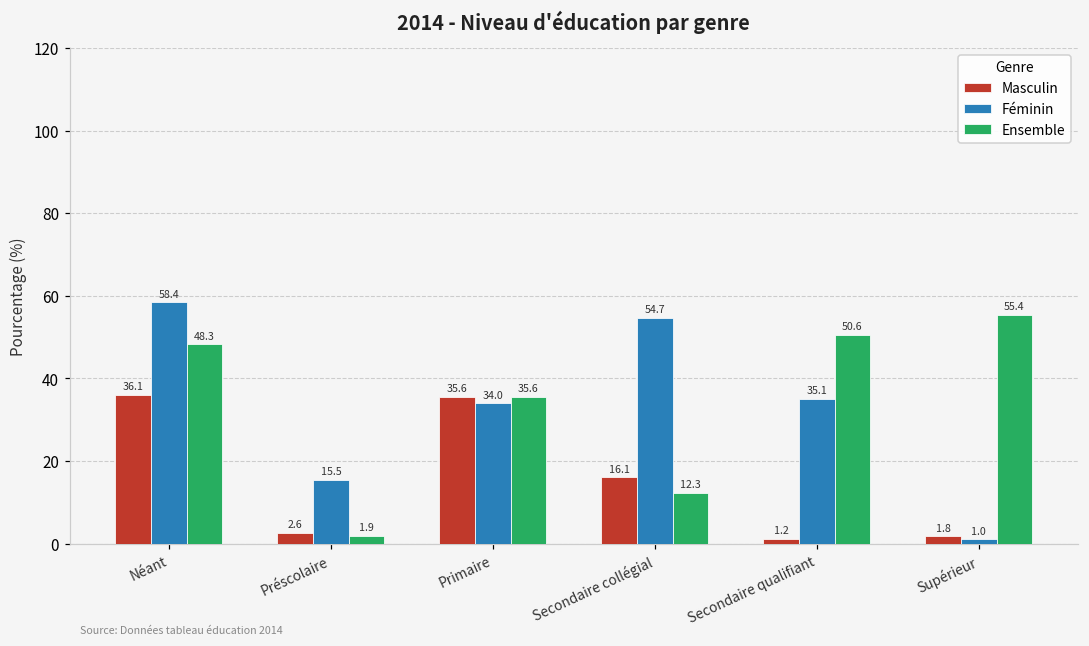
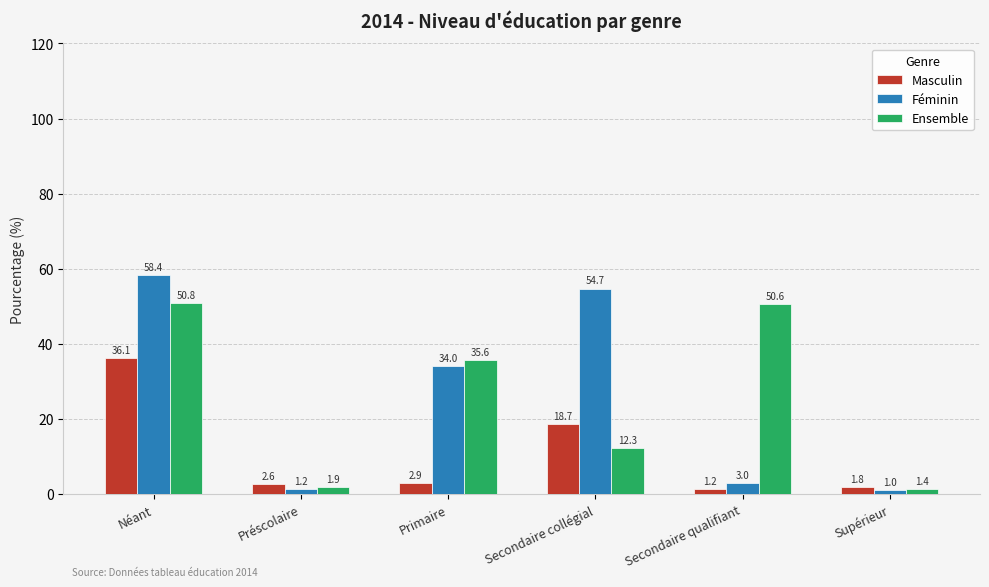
Ensemble, Néant: 48.3 -> 50.8
Féminin, Préscolaire: 15.5 -> 1.2
Masculin, Primaire: 35.6 -> 2.9
Masculin, Secondaire collégial: 16.1 -> 18.7
Féminin, Secondaire qualifiant: 35.1 -> 3.0
Ensemble, Supérieur: 55.4 -> 1.4
